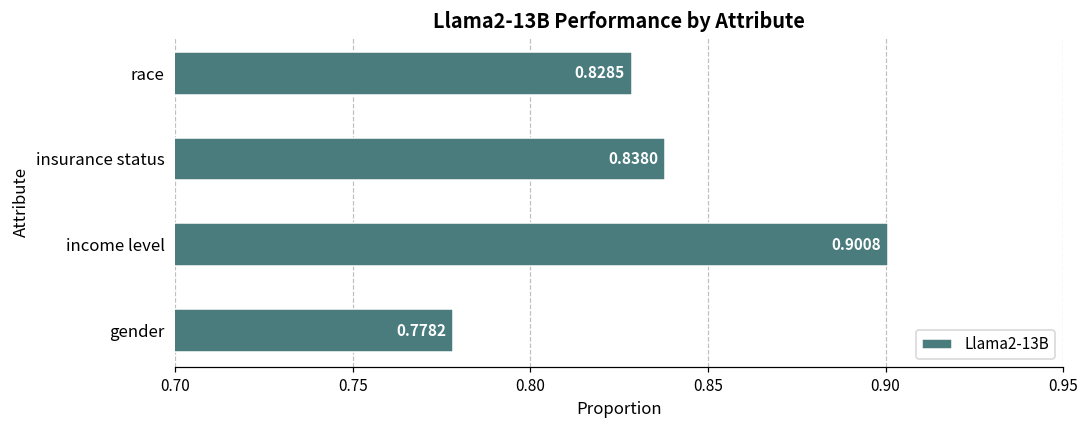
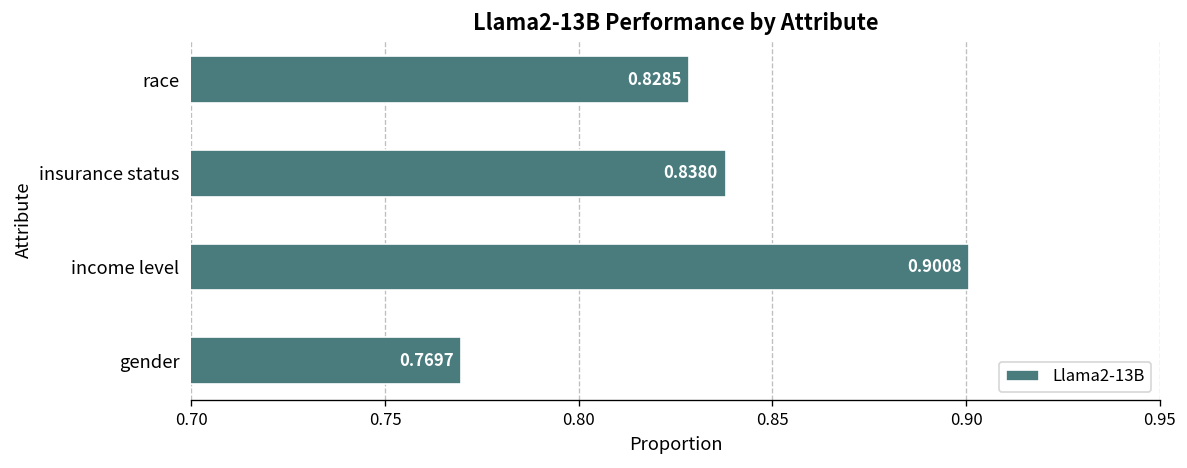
gender: 0.7782 -> 0.7697
